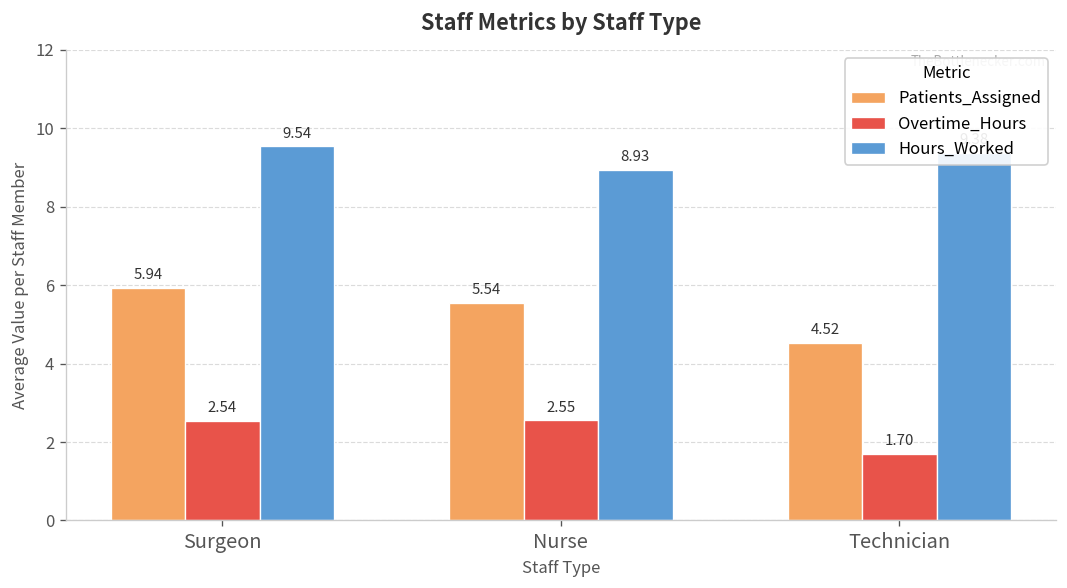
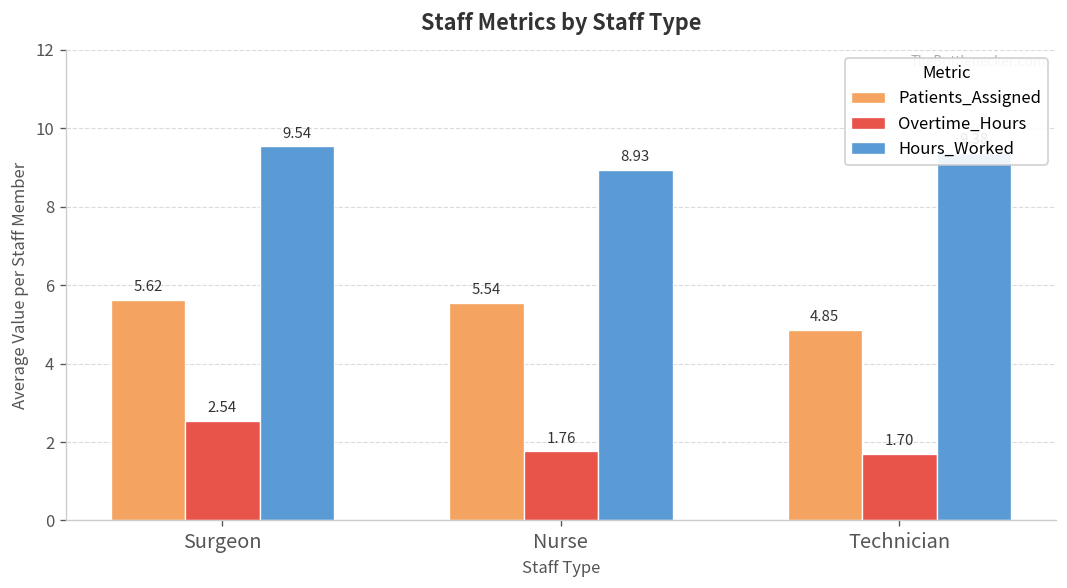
Patients_Assigned, Surgeon: 5.94 -> 5.62
Overtime_Hours, Nurse: 2.55 -> 1.76
Patients_Assigned, Technician: 4.52 -> 4.85
